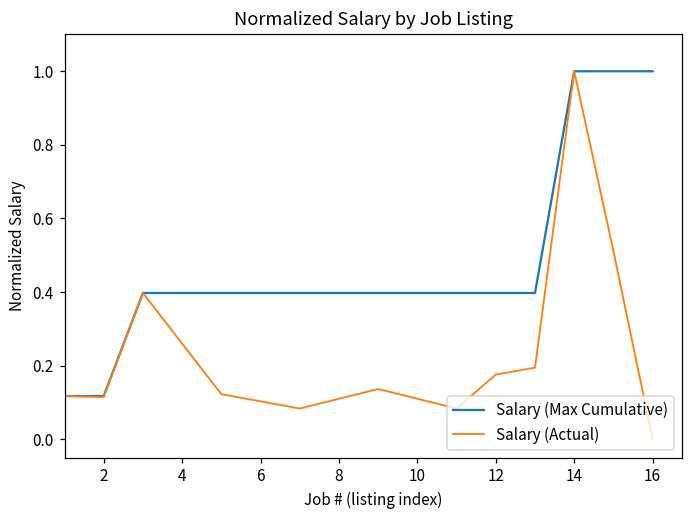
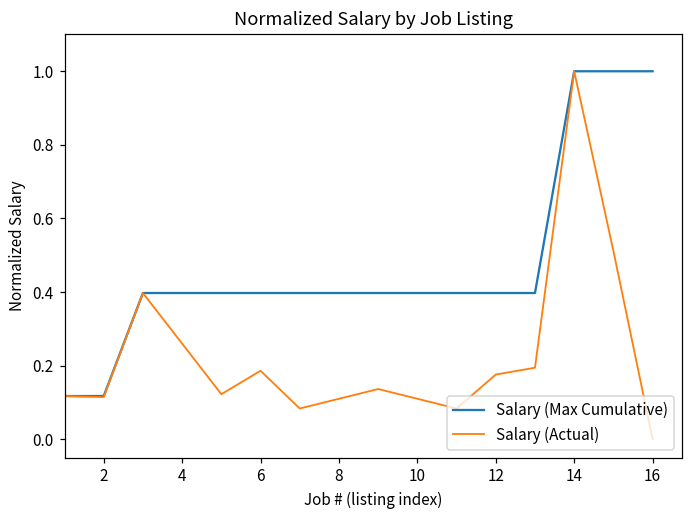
Salary (Actual), 6: 0.10 -> 0.19
